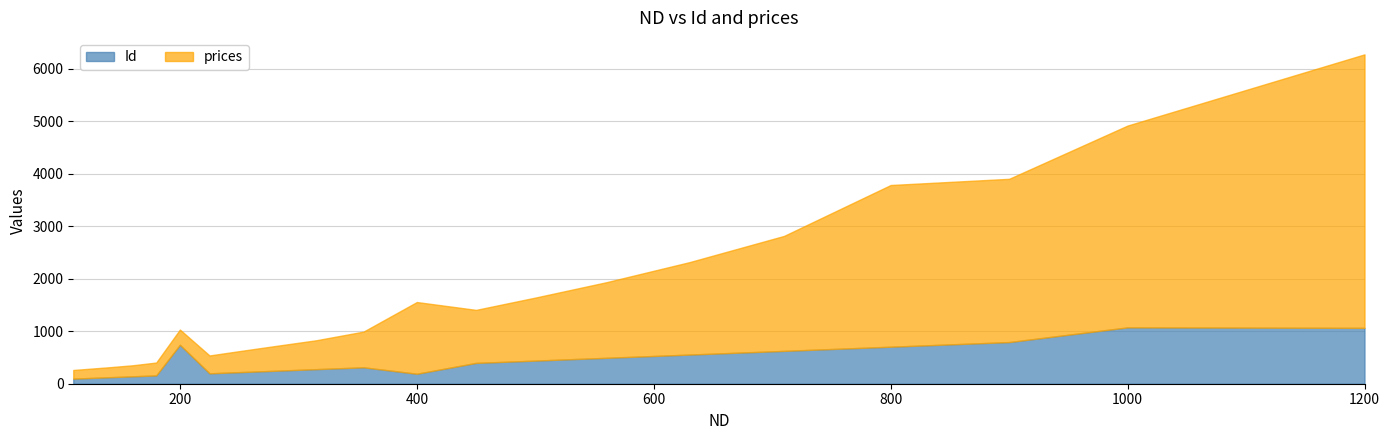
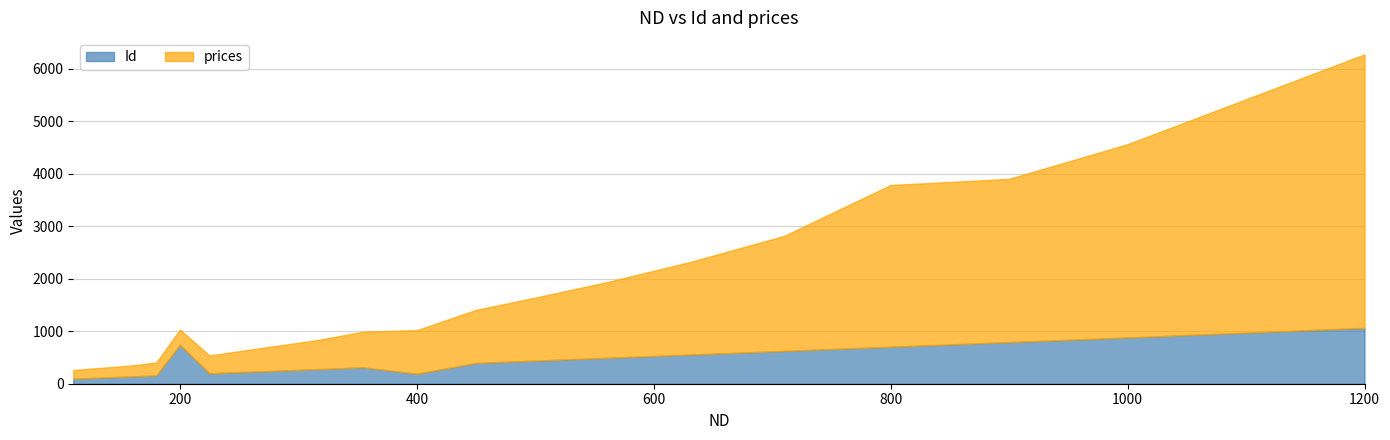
prices, 400: 1400 -> 800
Id, 1000: 1100 -> 900
prices, 1000: 3800 -> 3700
